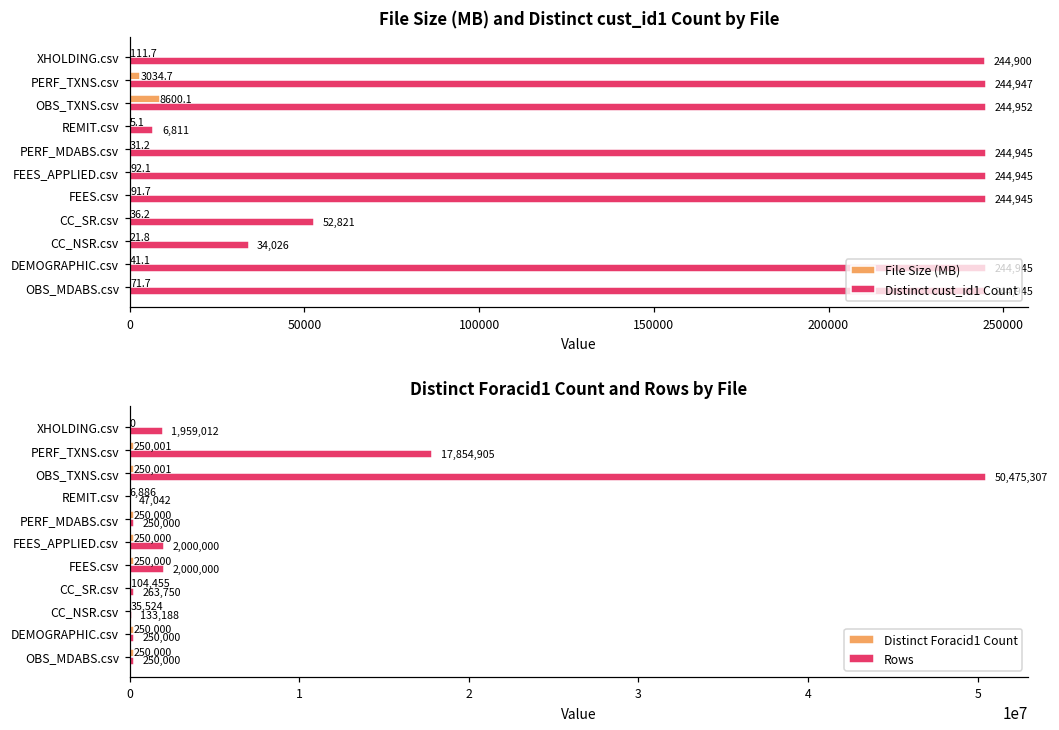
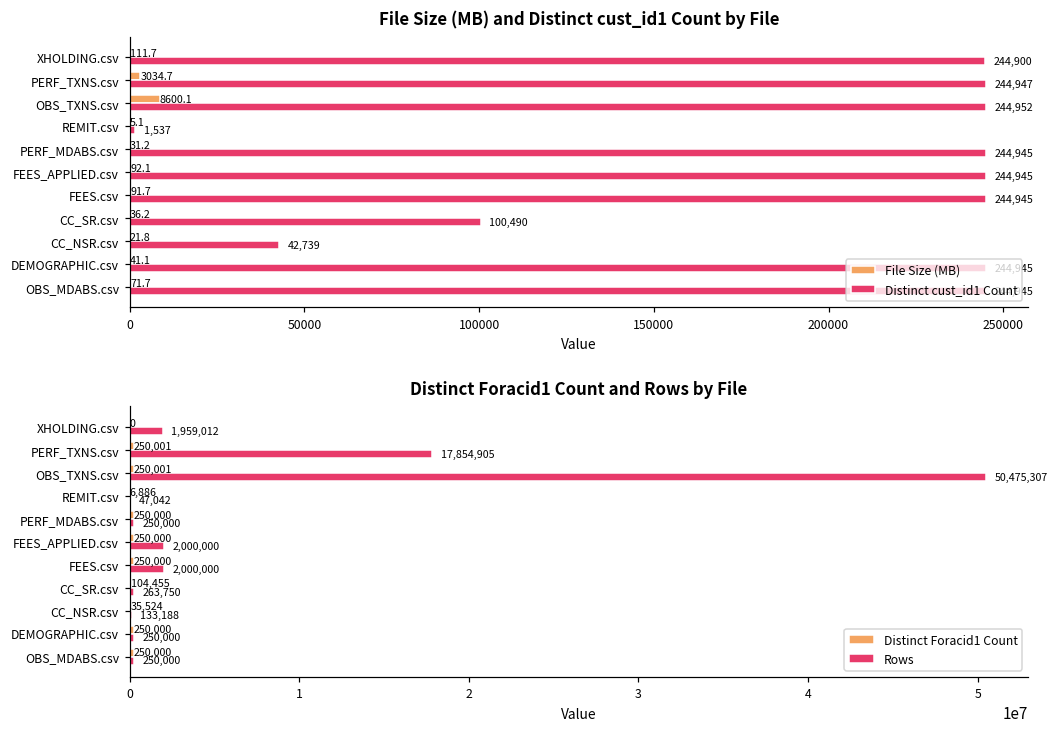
File Size (MB) and Distinct cust_id1 Count by File, Distinct cust_id1 Count, REMIT.csv: 6,811 -> 1,537
File Size (MB) and Distinct cust_id1 Count by File, Distinct cust_id1 Count, CC_SR.csv: 52,821 -> 100,490
File Size (MB) and Distinct cust_id1 Count by File, Distinct cust_id1 Count, CC_NSR.csv: 34,026 -> 42,739
